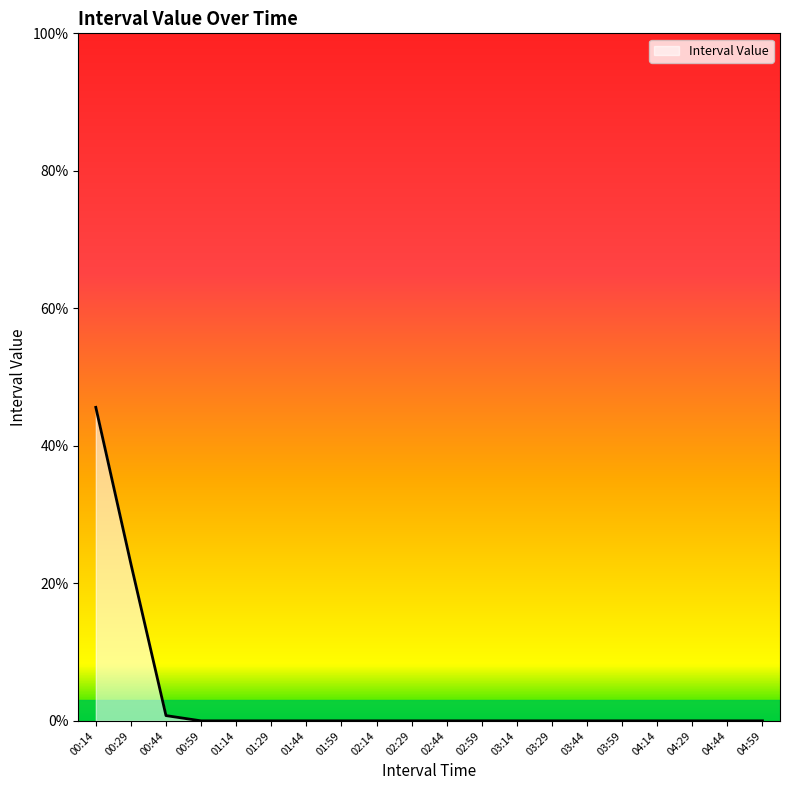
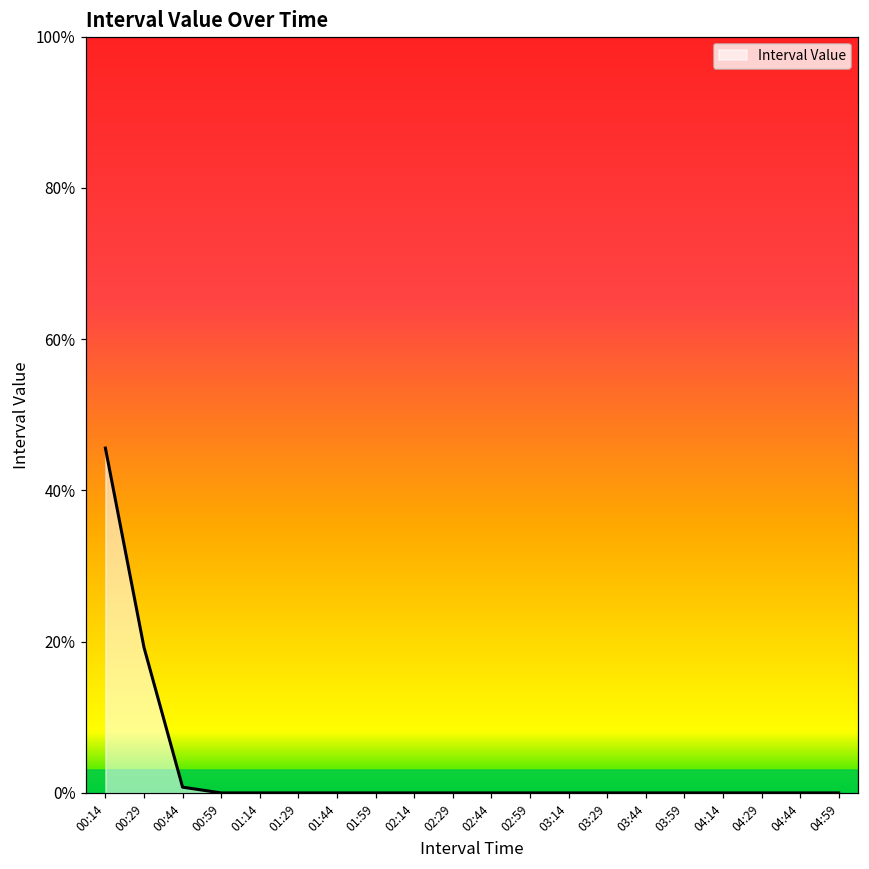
00:29: 23% -> 19%
